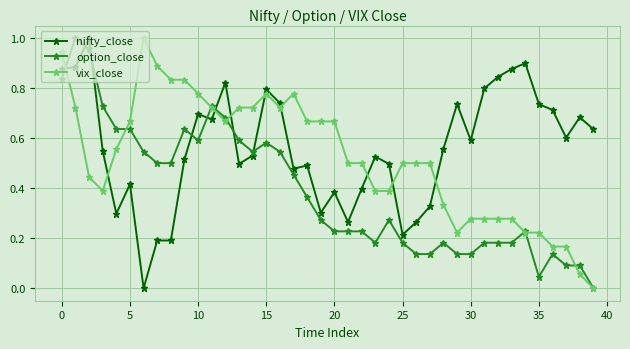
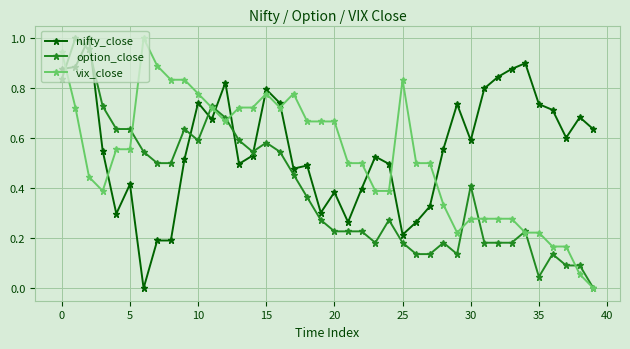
vix_close, 5: 0.67 -> 0.56
nifty_close, 10: 0.70 -> 0.74
vix_close, 25: 0.50 -> 0.83
option_close, 30: 0.14 -> 0.41
